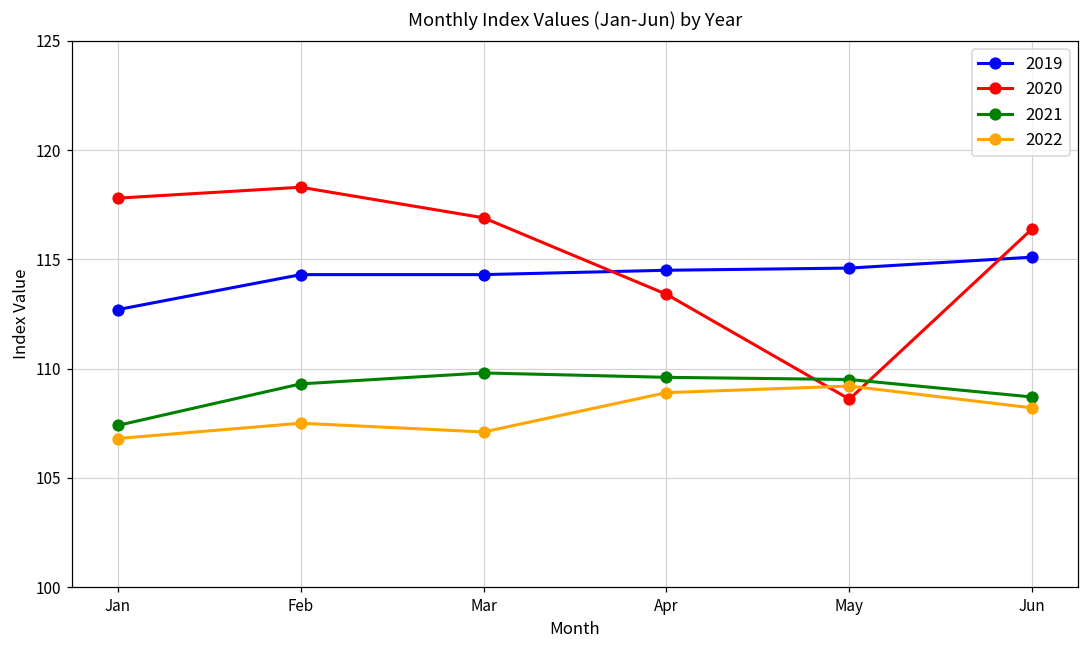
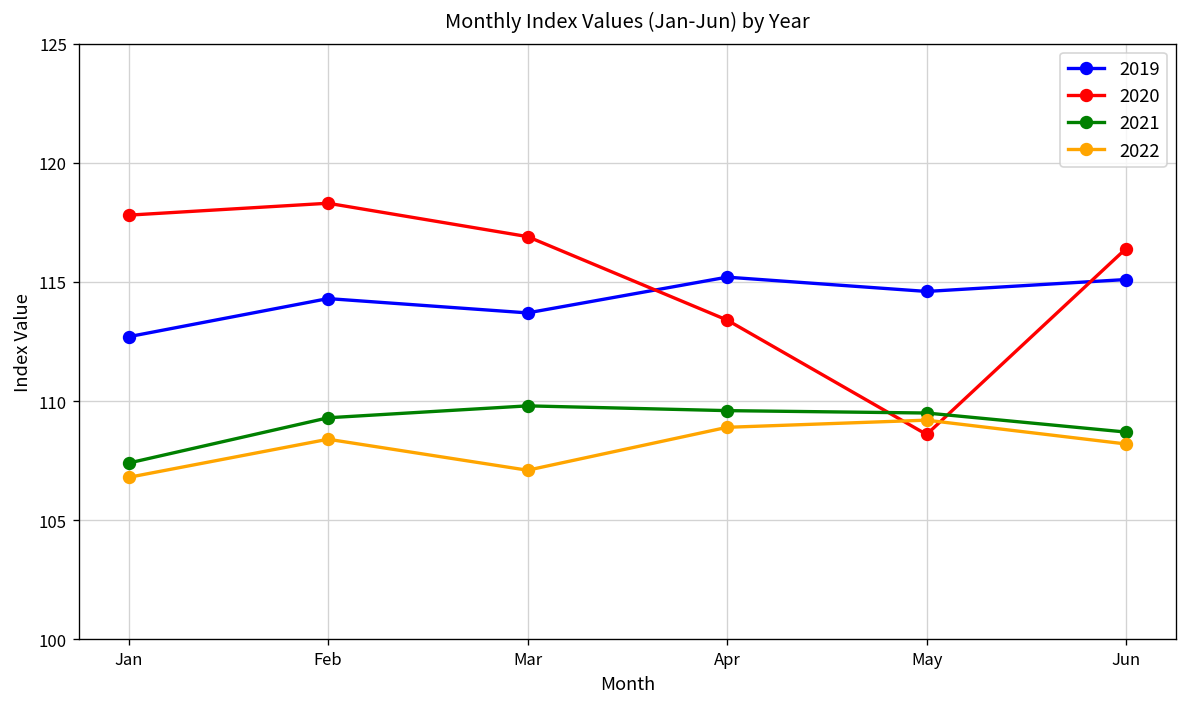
2022, Feb: 107.5 -> 108.4
2019, Mar: 114.3 -> 113.7
2019, Apr: 114.5 -> 115.2
